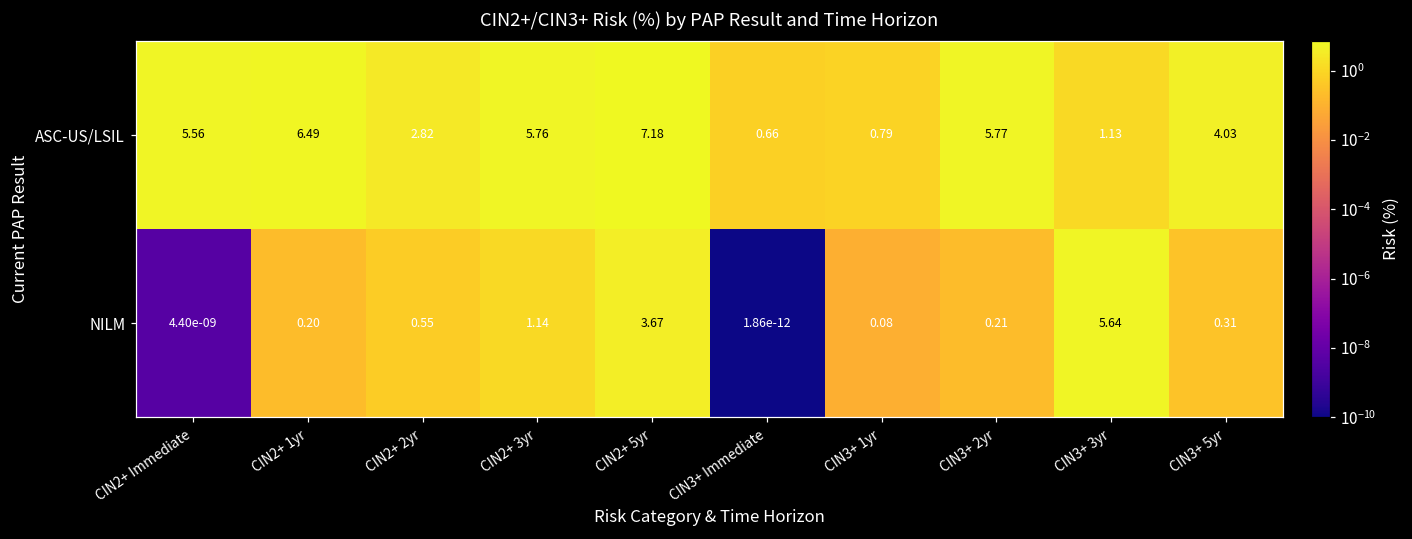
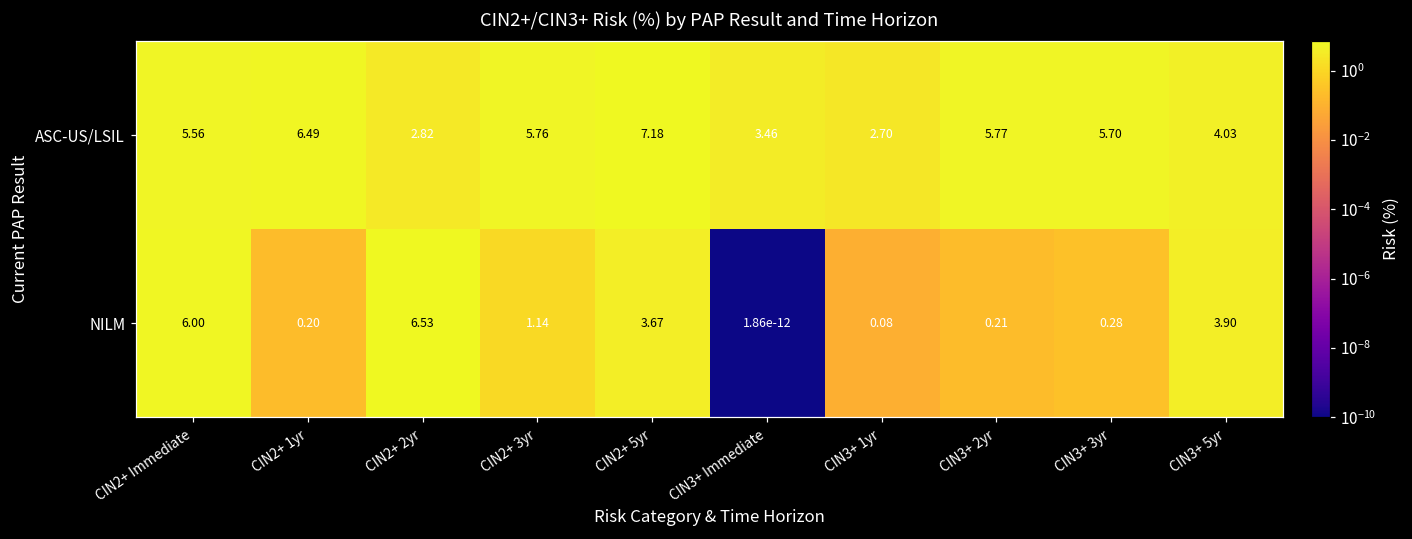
ASC-US/LSIL, CIN3+ Immediate: 0.66 -> 3.46
ASC-US/LSIL, CIN3+ 1yr: 0.79 -> 2.70
ASC-US/LSIL, CIN3+ 3yr: 1.13 -> 5.70
NILM, CIN2+ Immediate: 4.40e-09 -> 6.00
NILM, CIN2+ 2yr: 0.55 -> 6.53
NILM, CIN3+ 3yr: 5.64 -> 0.28
NILM, CIN3+ 5yr: 0.31 -> 3.90
